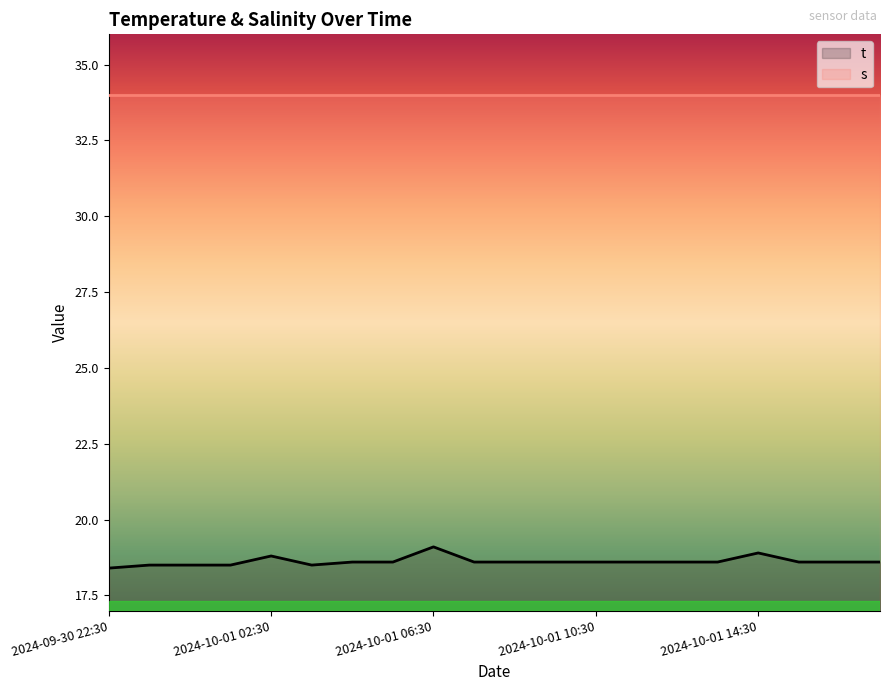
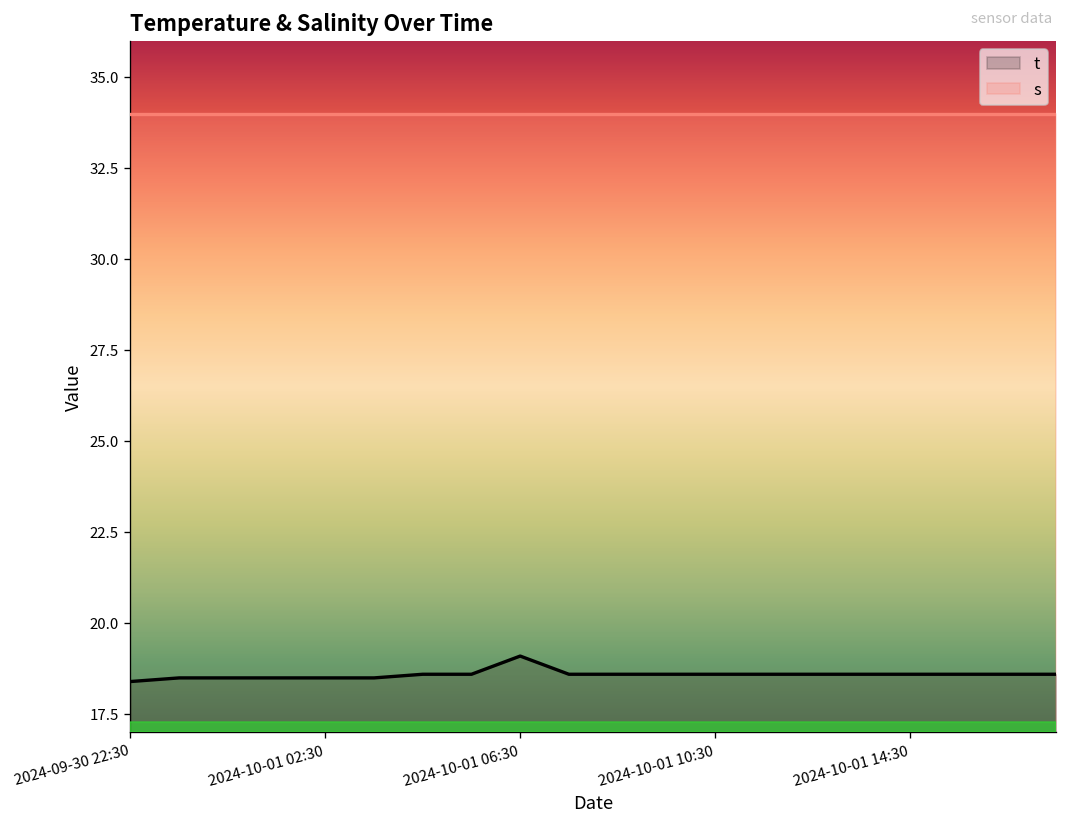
t, 2024-10-01 02:30: 18.8 -> 18.5
t, 2024-10-01 14:30: 18.9 -> 18.6
